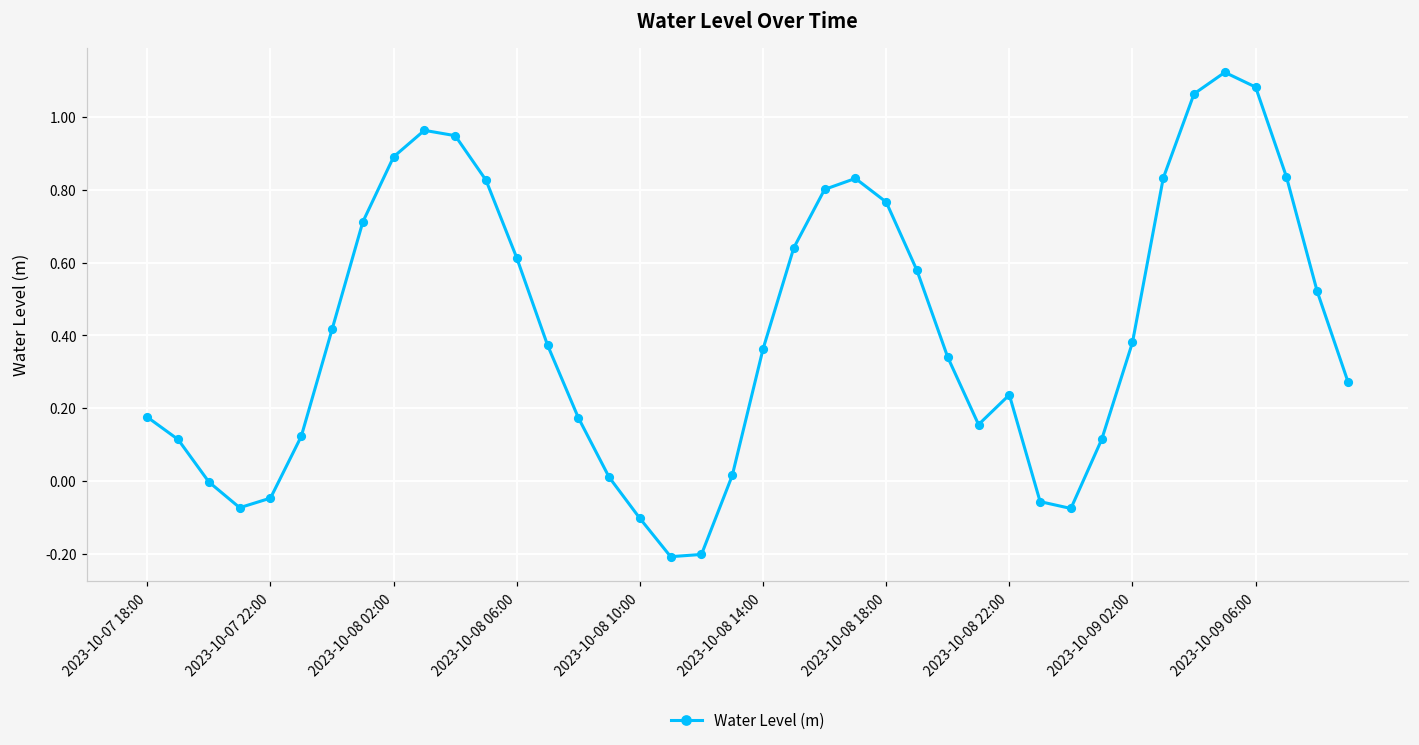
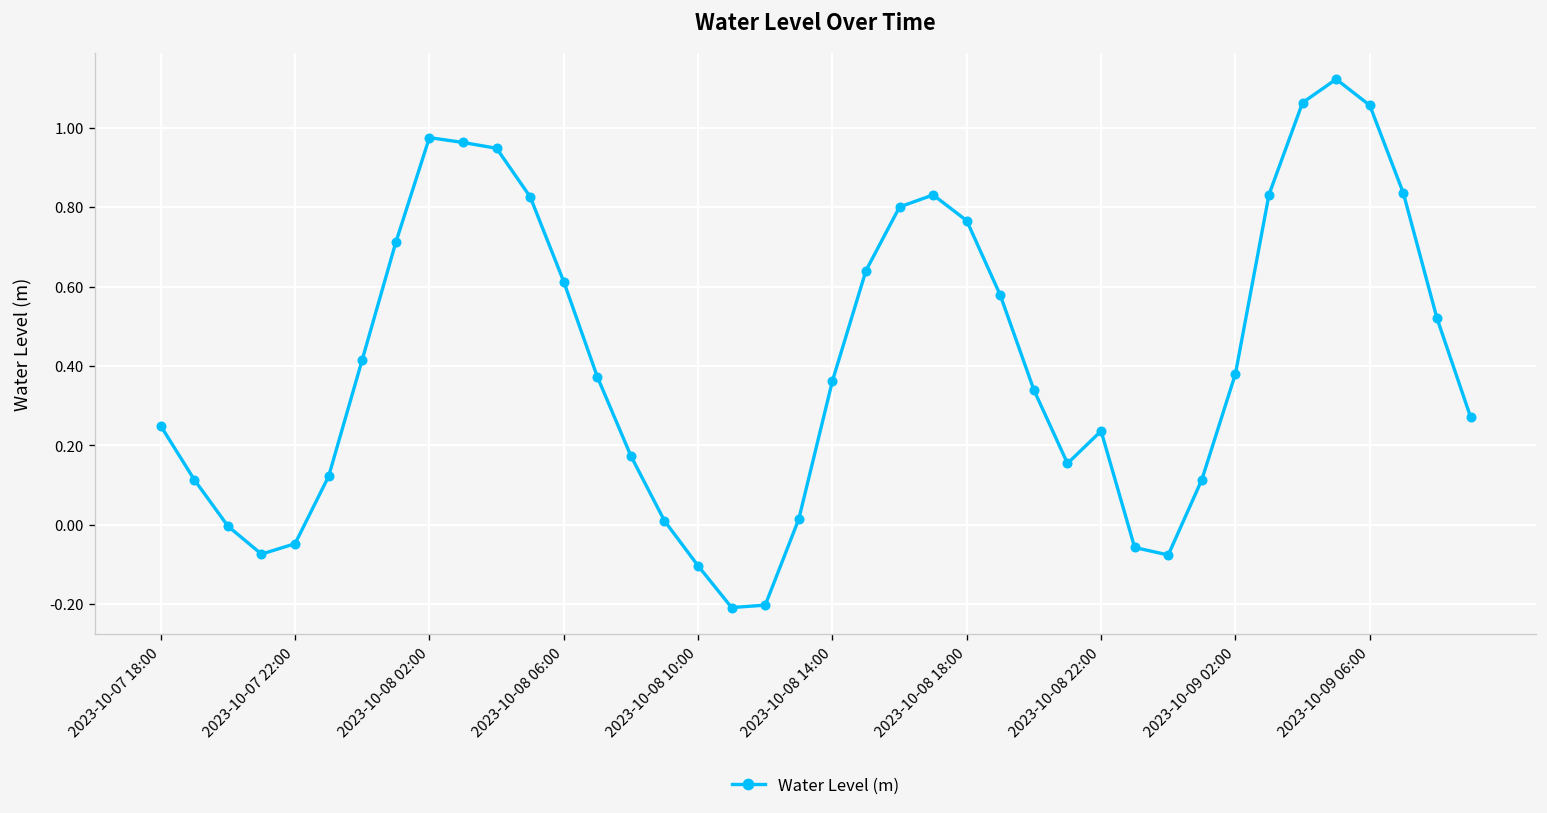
2023-10-07 18:00: 0.18 -> 0.25
2023-10-08 02:00: 0.89 -> 0.98
2023-10-09 06:00: 1.08 -> 1.06
